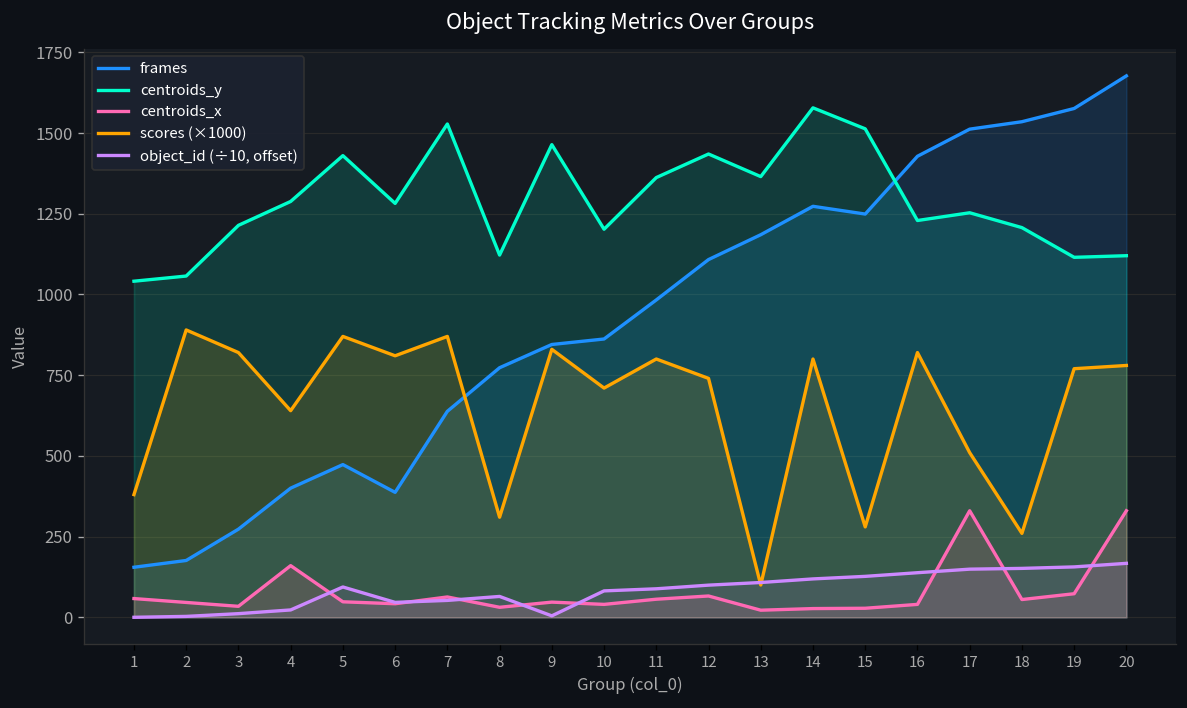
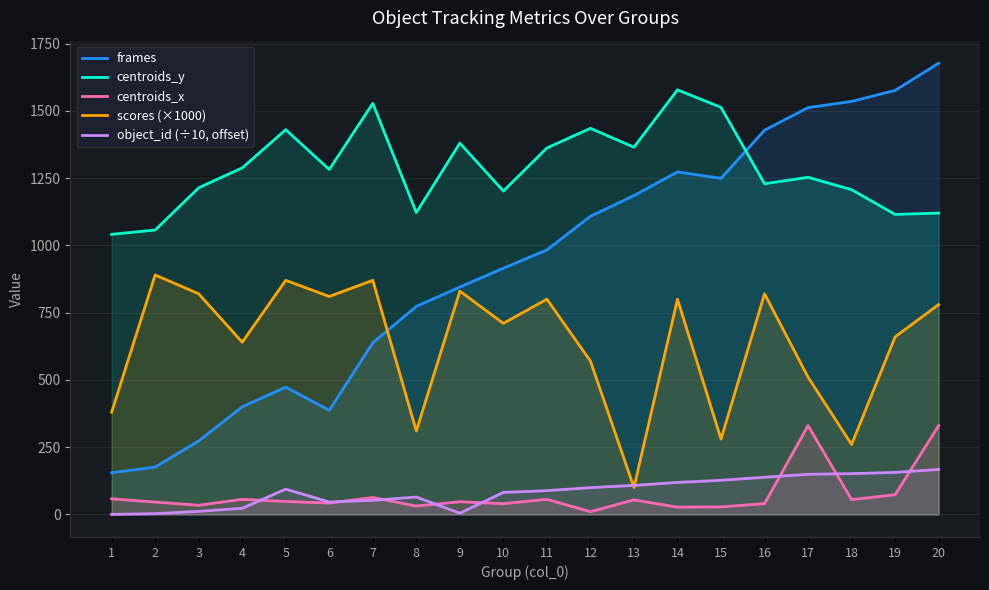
centroids_x, 4: 160 -> 60
centroids_y, 9: 1460 -> 1380
frames, 10: 860 -> 920
centroids_x, 12: 70 -> 10
scores (×1000), 12: 740 -> 570
centroids_x, 13: 20 -> 50
scores (×1000), 19: 770 -> 660
